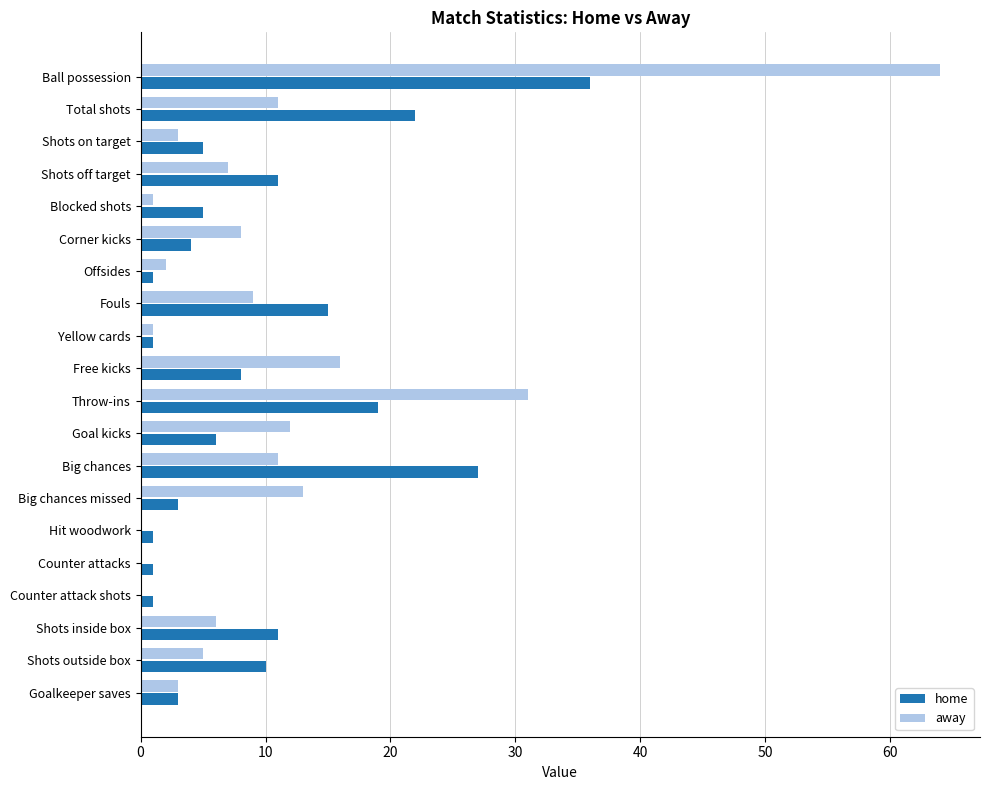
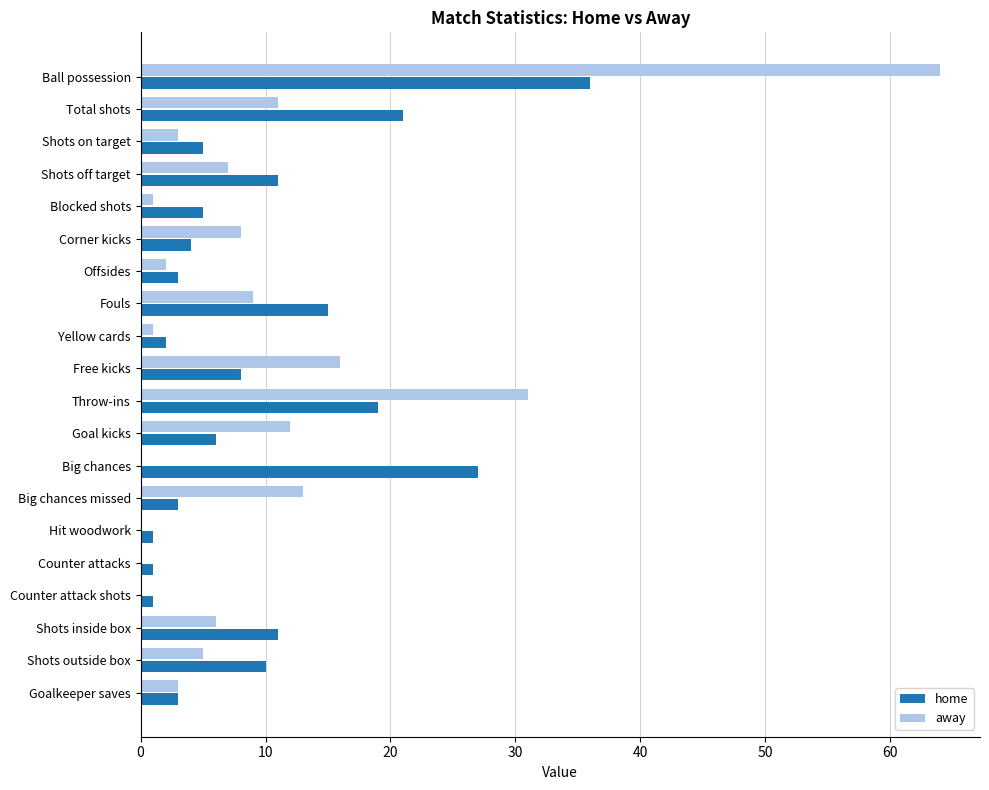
home, Total shots: 22 -> 21
home, Offsides: 1 -> 3
home, Yellow cards: 1 -> 2
away, Big chances: 11 -> 0
